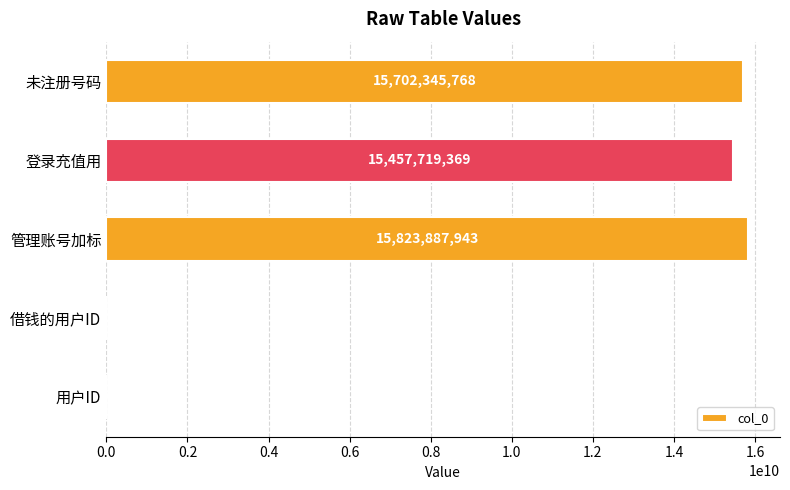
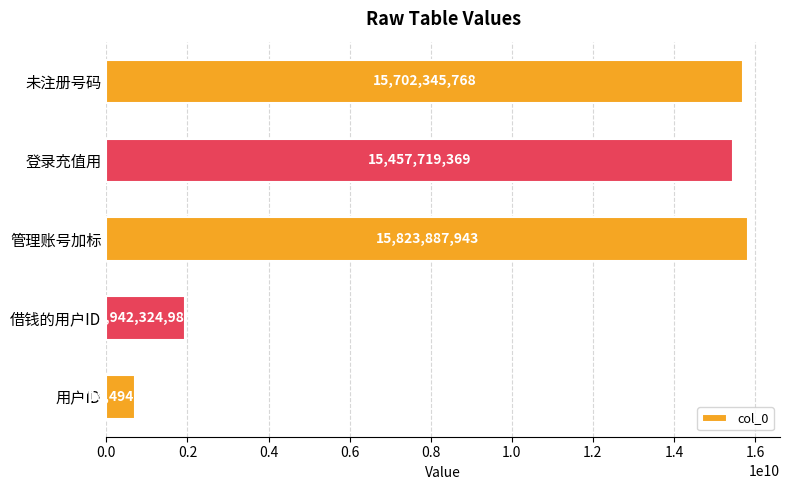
借钱的用户ID: 0 -> 1900000000
用户ID: 0 -> 700000000
